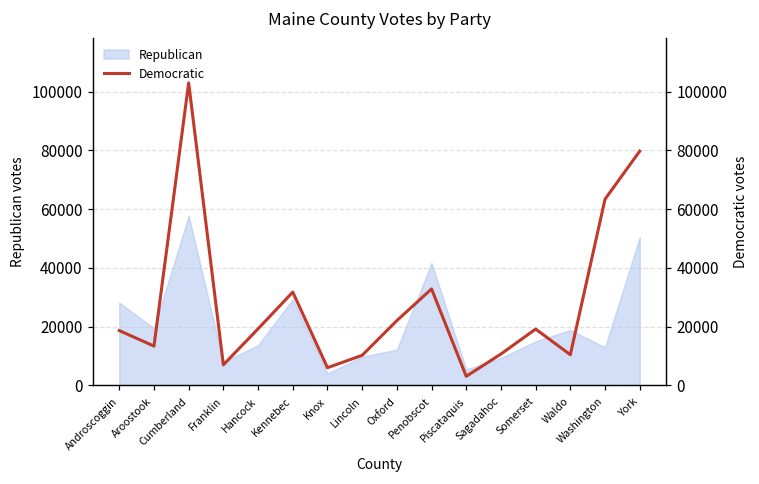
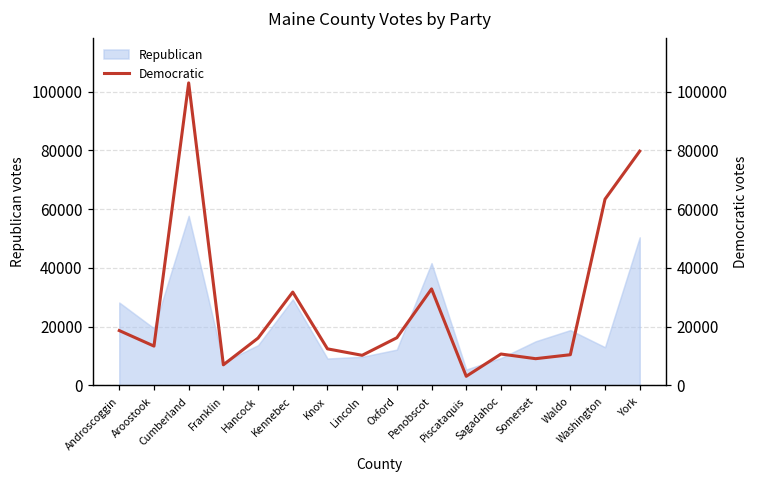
Republican, Knox: 4000 -> 9000
Democratic, Hancock: 19000 -> 16000
Democratic, Knox: 6000 -> 12000
Democratic, Oxford: 22000 -> 16000
Democratic, Somerset: 19000 -> 9000
